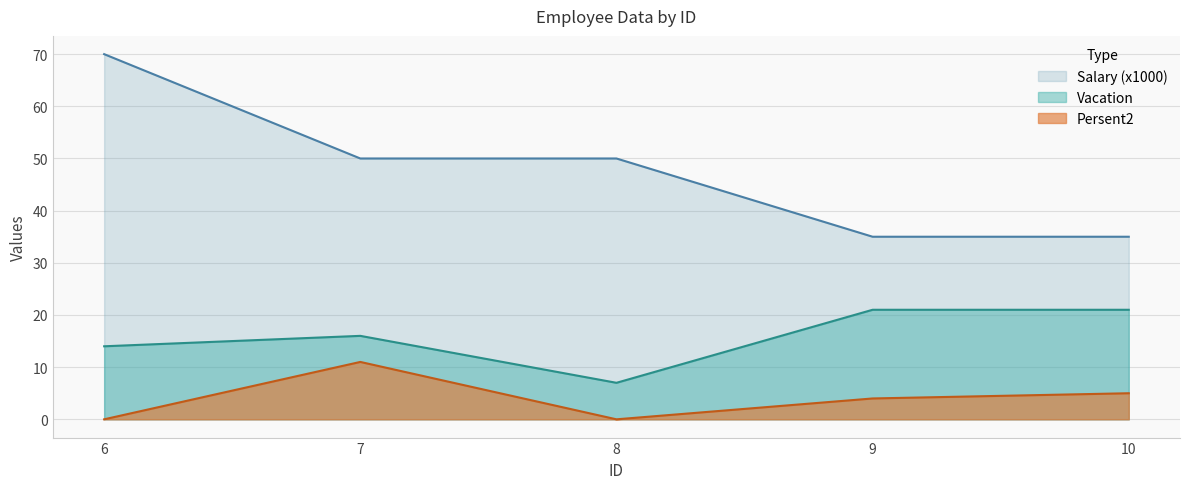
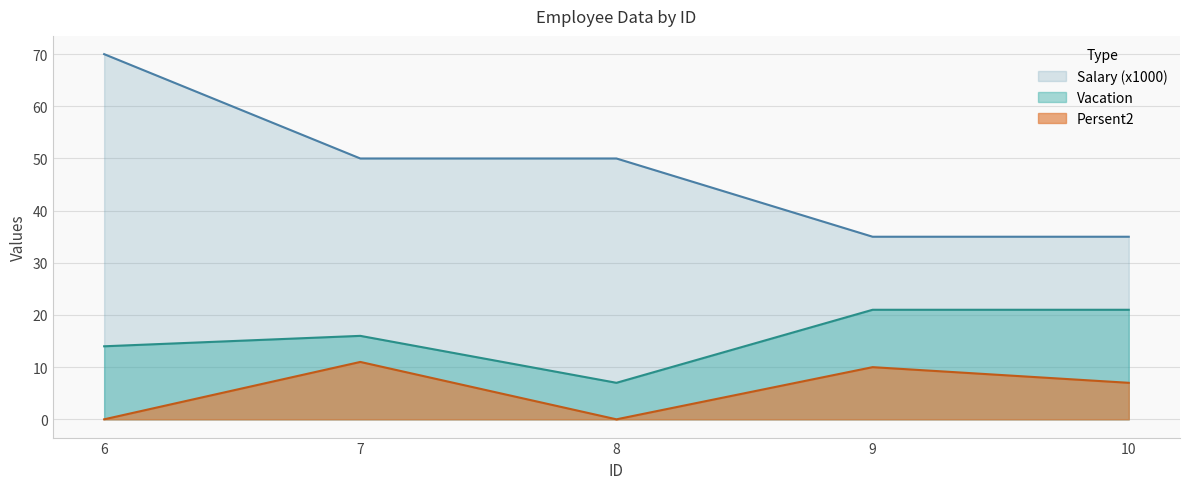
Persent2, 9: 4 -> 10
Persent2, 10: 5 -> 7
